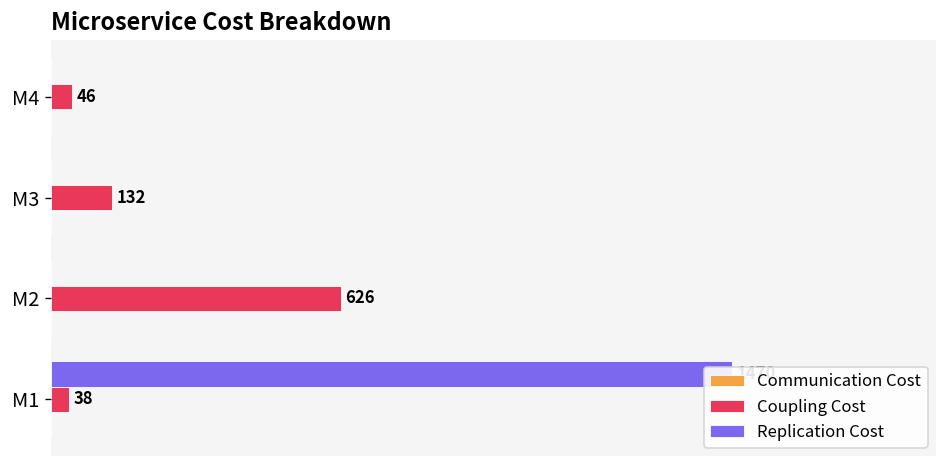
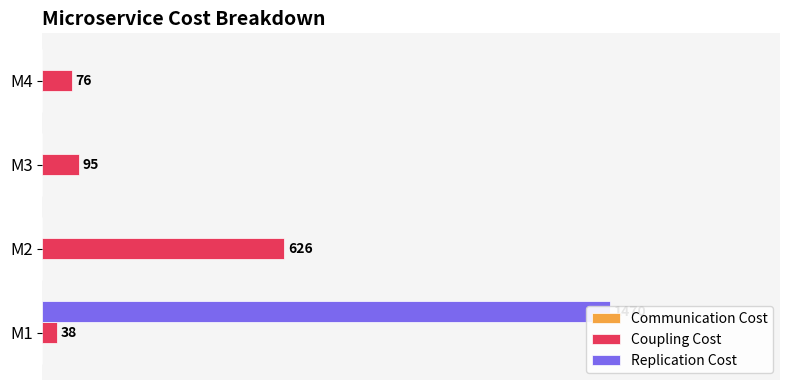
Coupling Cost, M4: 46 -> 76
Coupling Cost, M3: 132 -> 95
